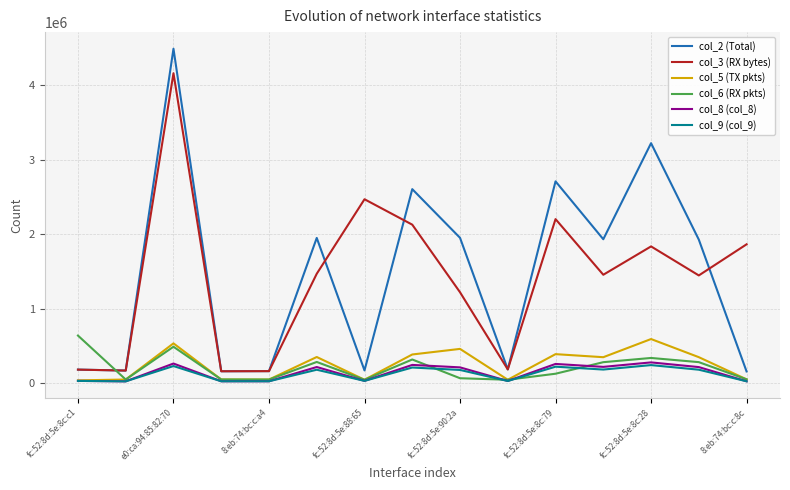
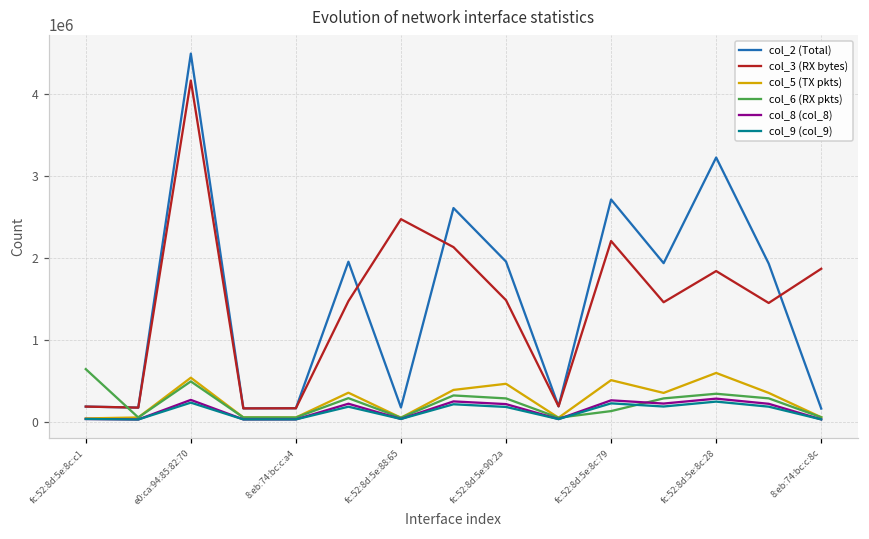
col_3 (RX bytes), fc:52:8d:5e:90:2a: 1200000 -> 1500000
col_6 (RX pkts), fc:52:8d:5e:90:2a: 100000 -> 300000
col_5 (TX pkts), fc:52:8d:5e:8c:79: 400000 -> 500000
